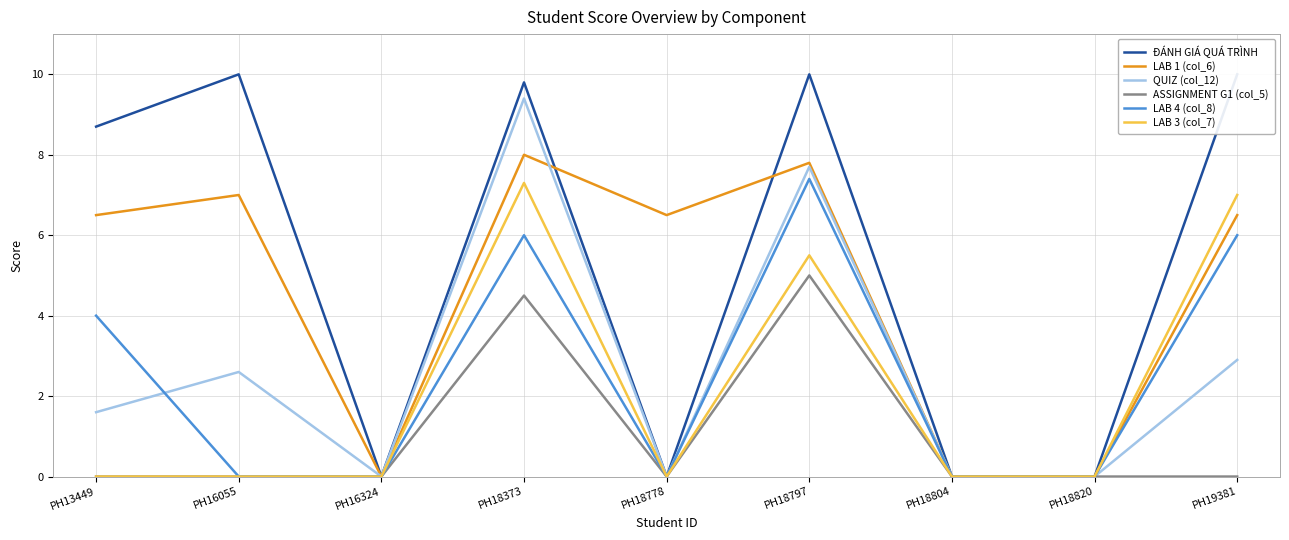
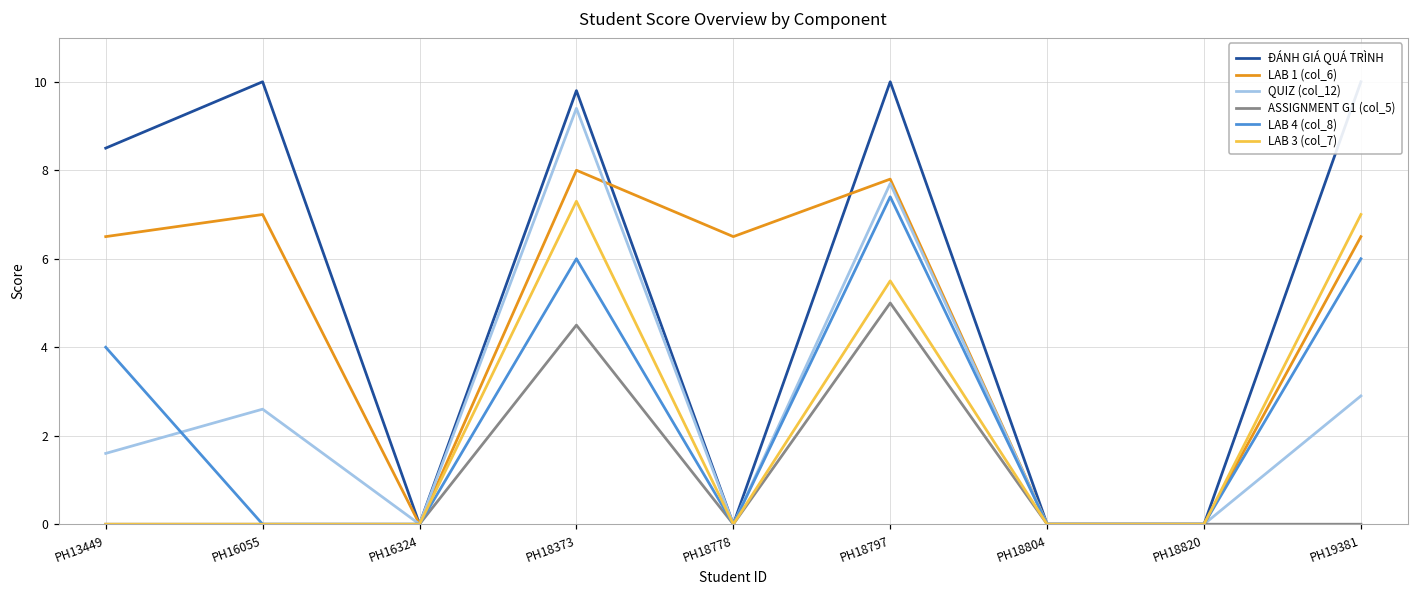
ĐÁNH GIÁ QUÁ TRÌNH, PH13449: 8.7 -> 8.5
